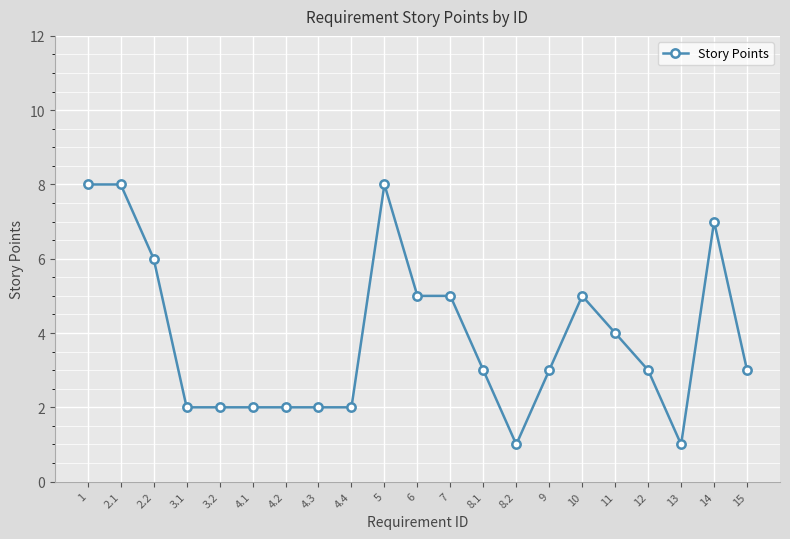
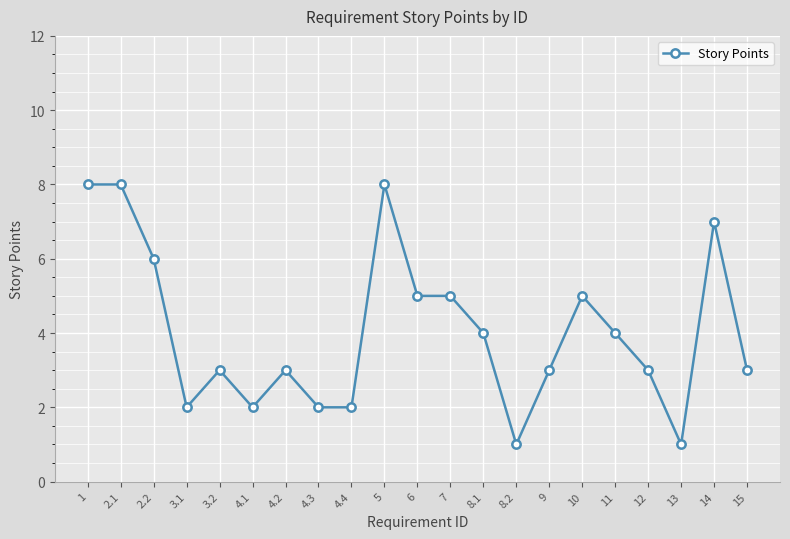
3.2: 2 -> 3
4.2: 2 -> 3
8.1: 3 -> 4
